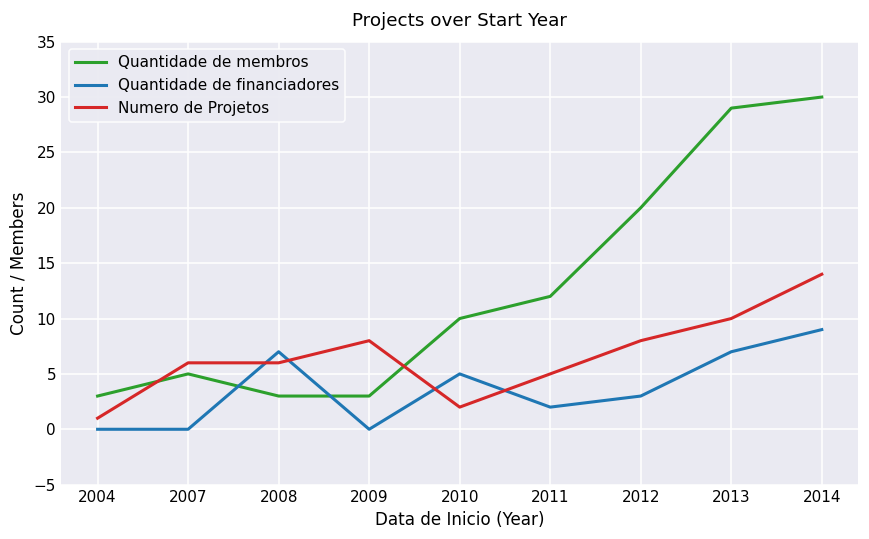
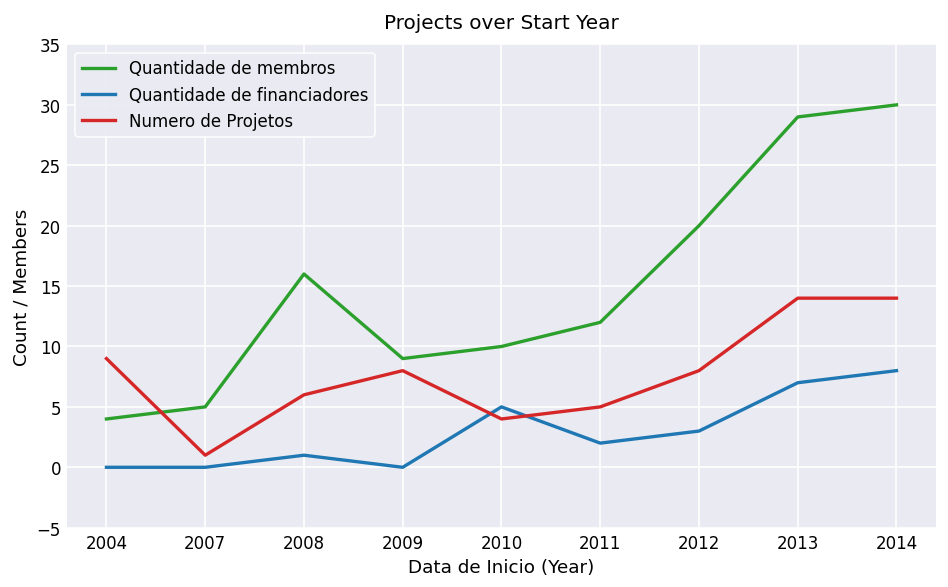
Quantidade de membros, 2004: 3 -> 4
Numero de Projetos, 2004: 1 -> 9
Numero de Projetos, 2007: 6 -> 1
Quantidade de membros, 2008: 3 -> 16
Quantidade de financiadores, 2008: 7 -> 1
Quantidade de membros, 2009: 3 -> 9
Numero de Projetos, 2010: 2 -> 4
Numero de Projetos, 2013: 10 -> 14
Quantidade de financiadores, 2014: 9 -> 8
